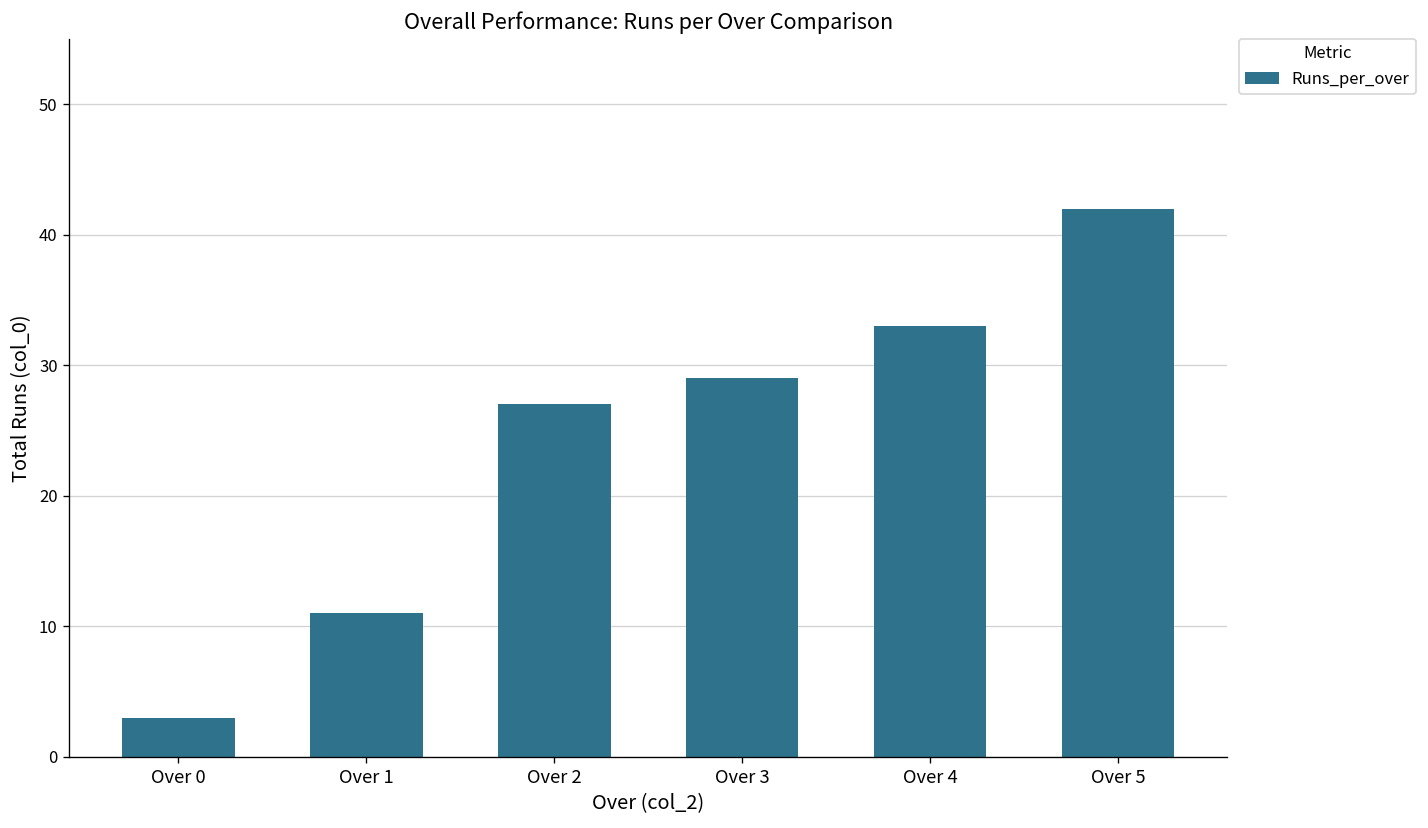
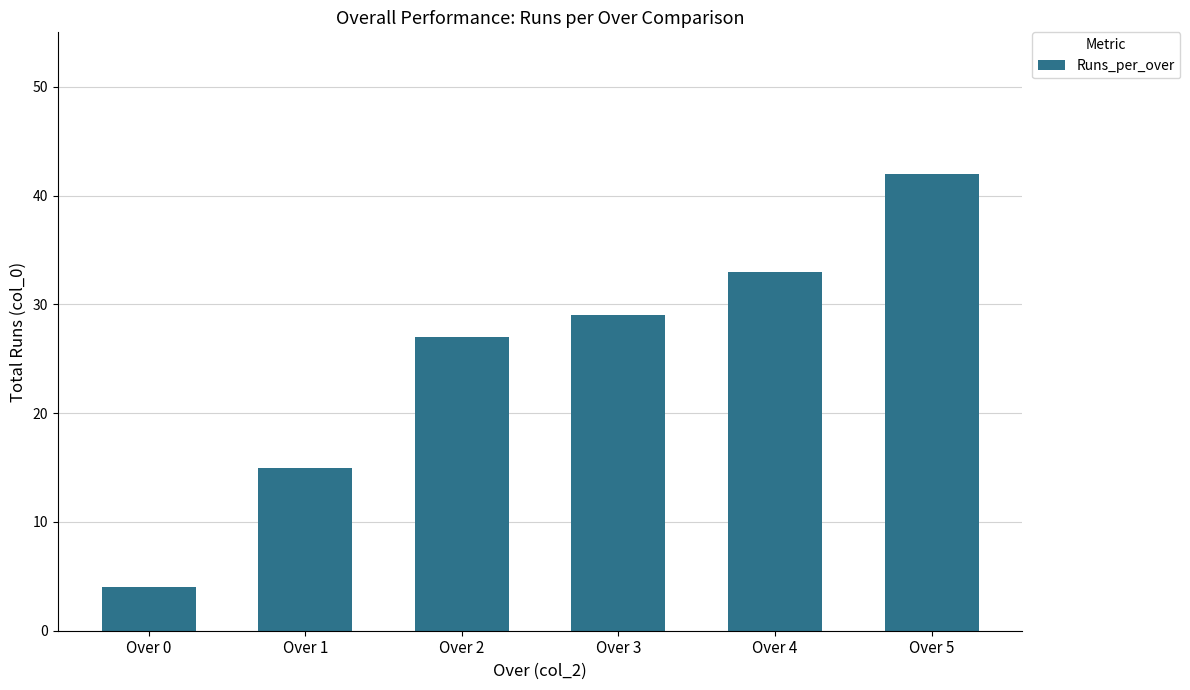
Over 0: 3 -> 4
Over 1: 11 -> 15
